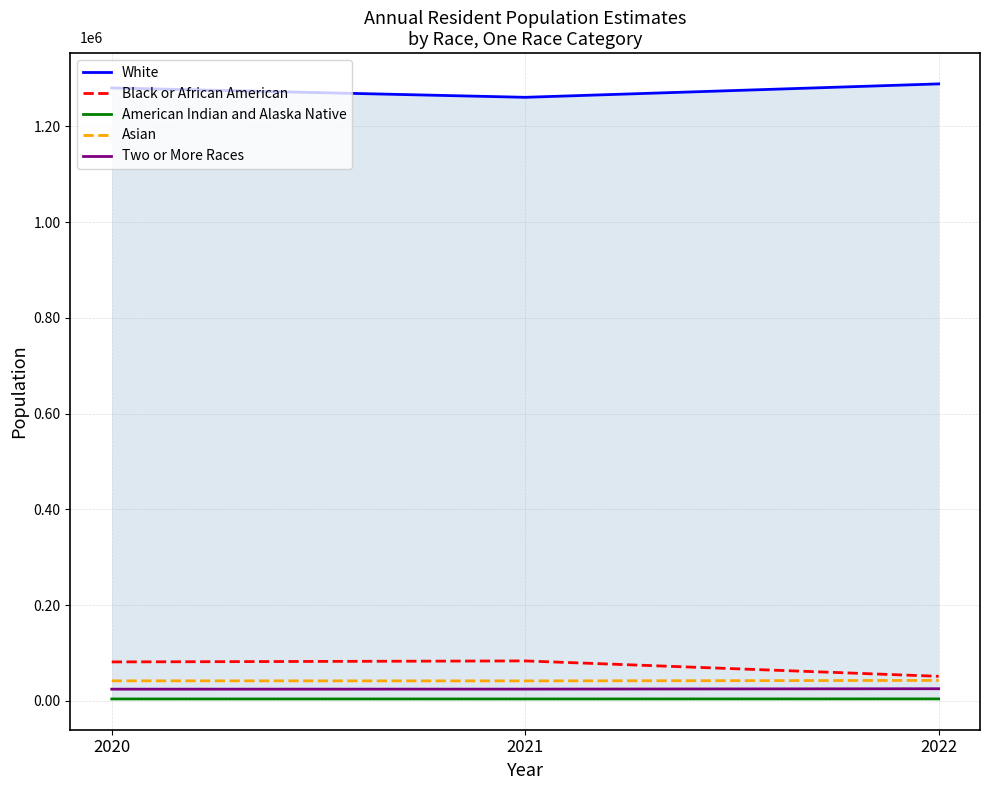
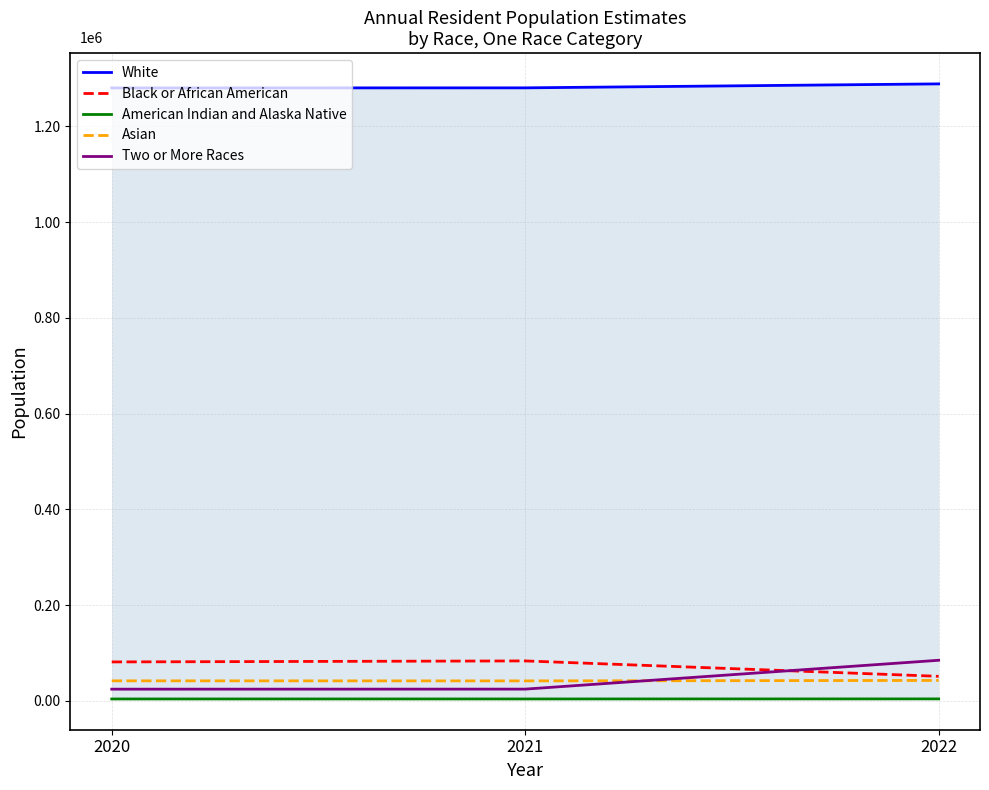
White, 2021: 1.26 -> 1.28
Two or More Races, 2022: 0.03 -> 0.08
